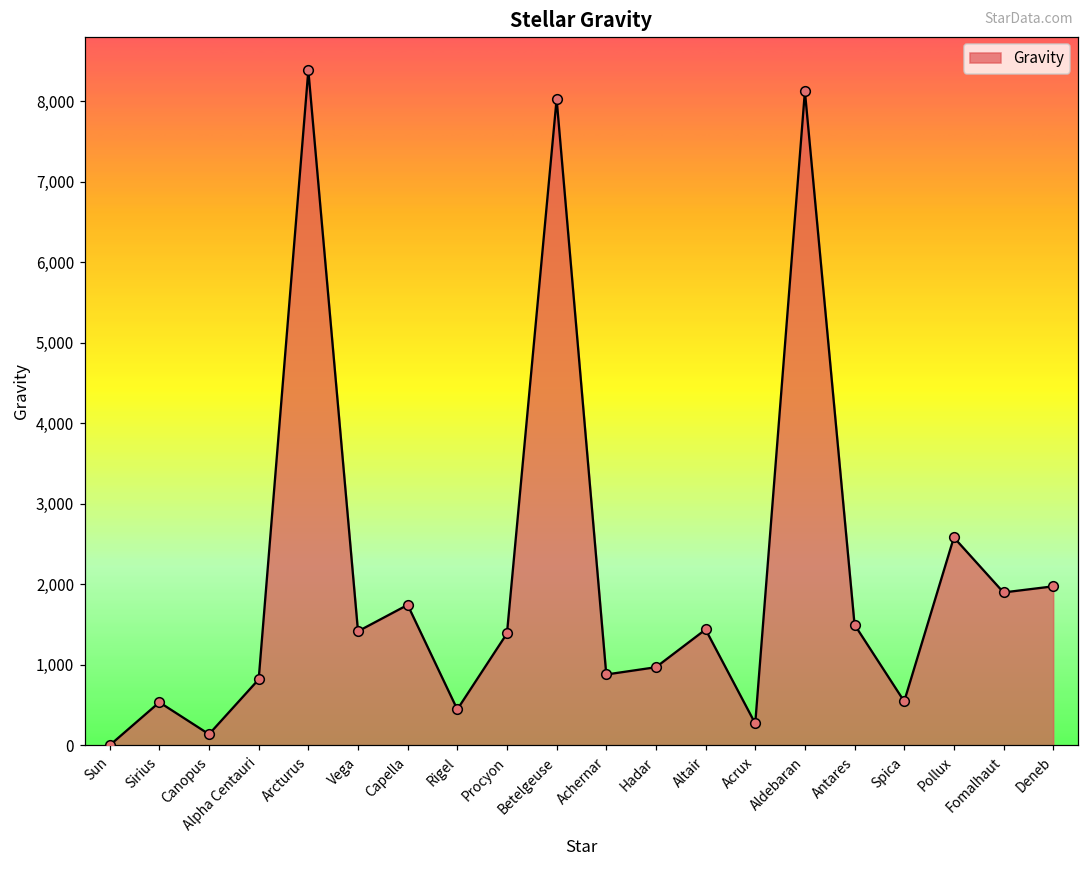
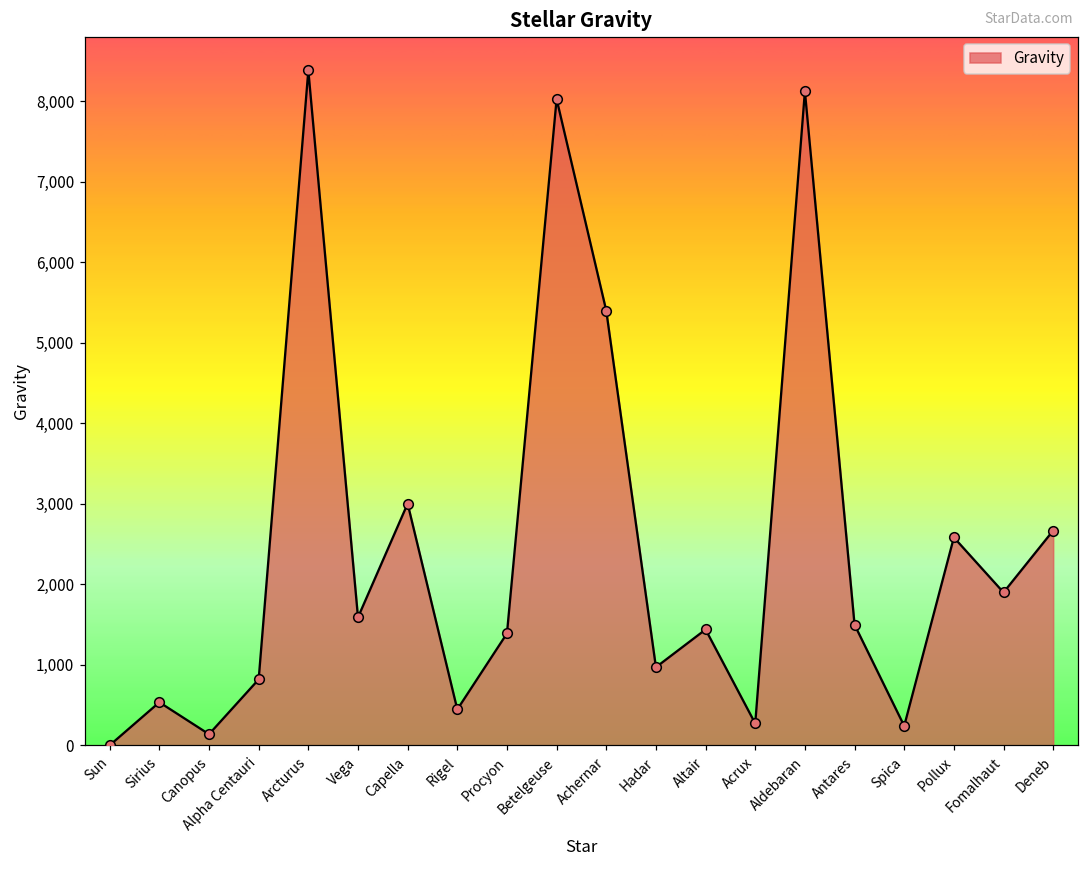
Vega: 1,400 -> 1,600
Capella: 1,700 -> 3,000
Achernar: 900 -> 5,400
Spica: 500 -> 200
Deneb: 2,000 -> 2,700
